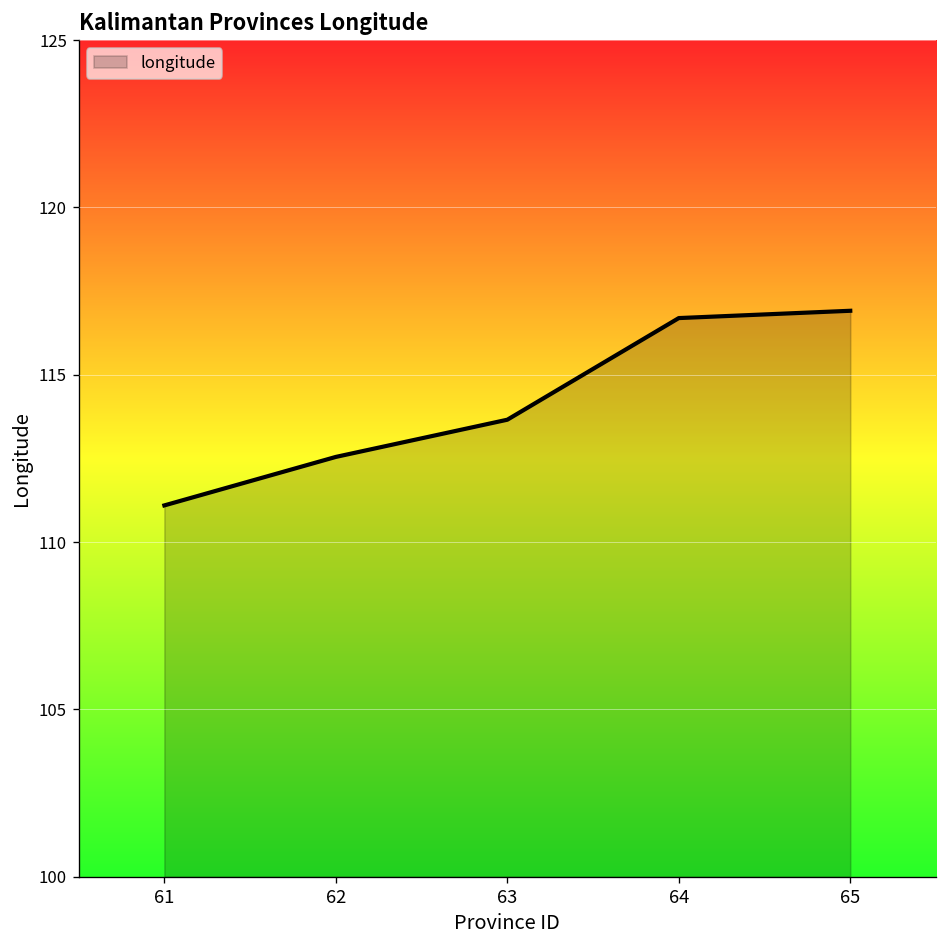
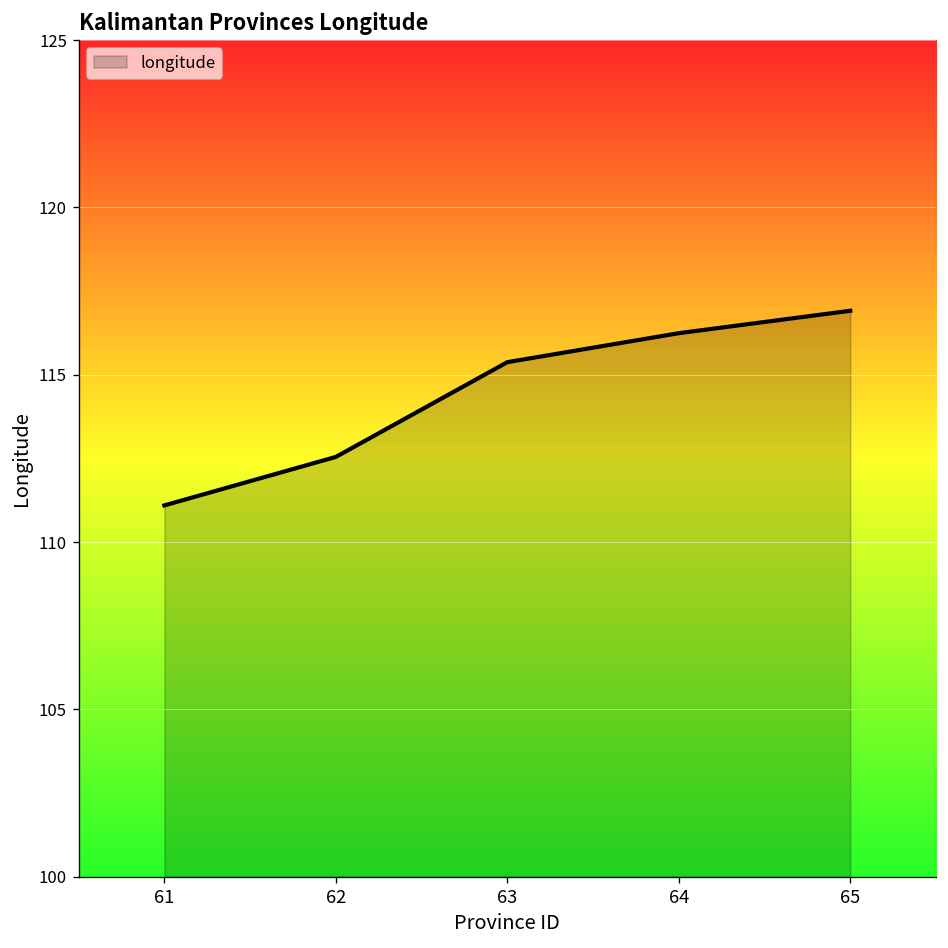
63: 113.7 -> 115.4
64: 116.7 -> 116.2
